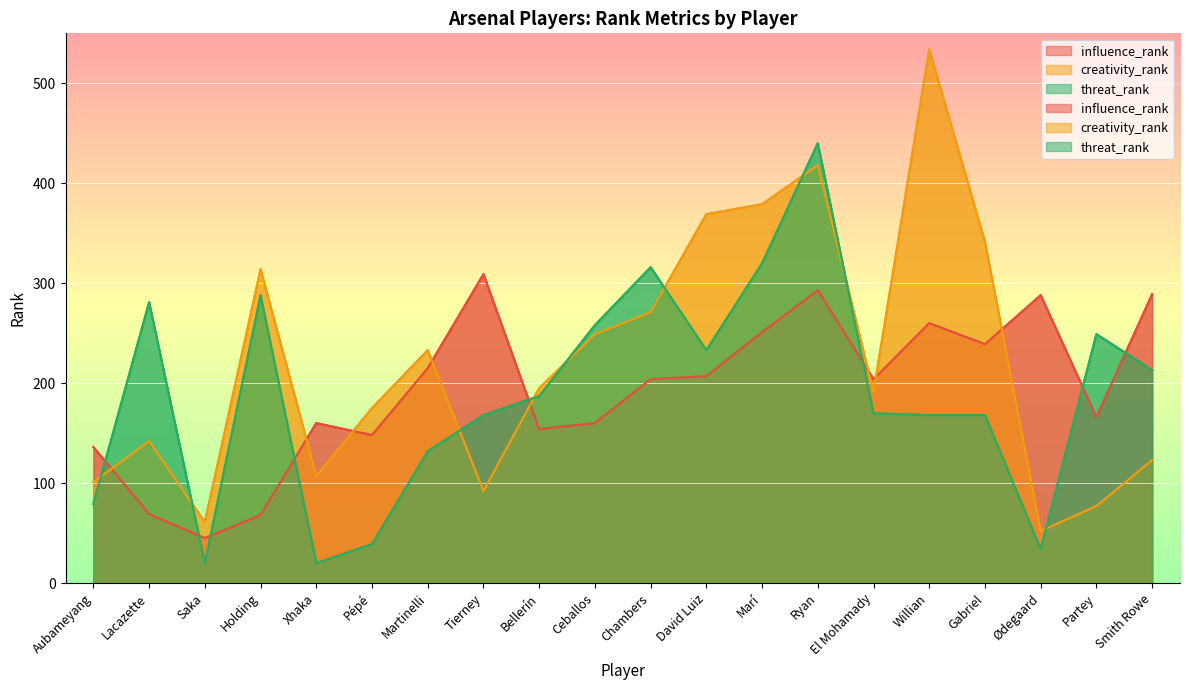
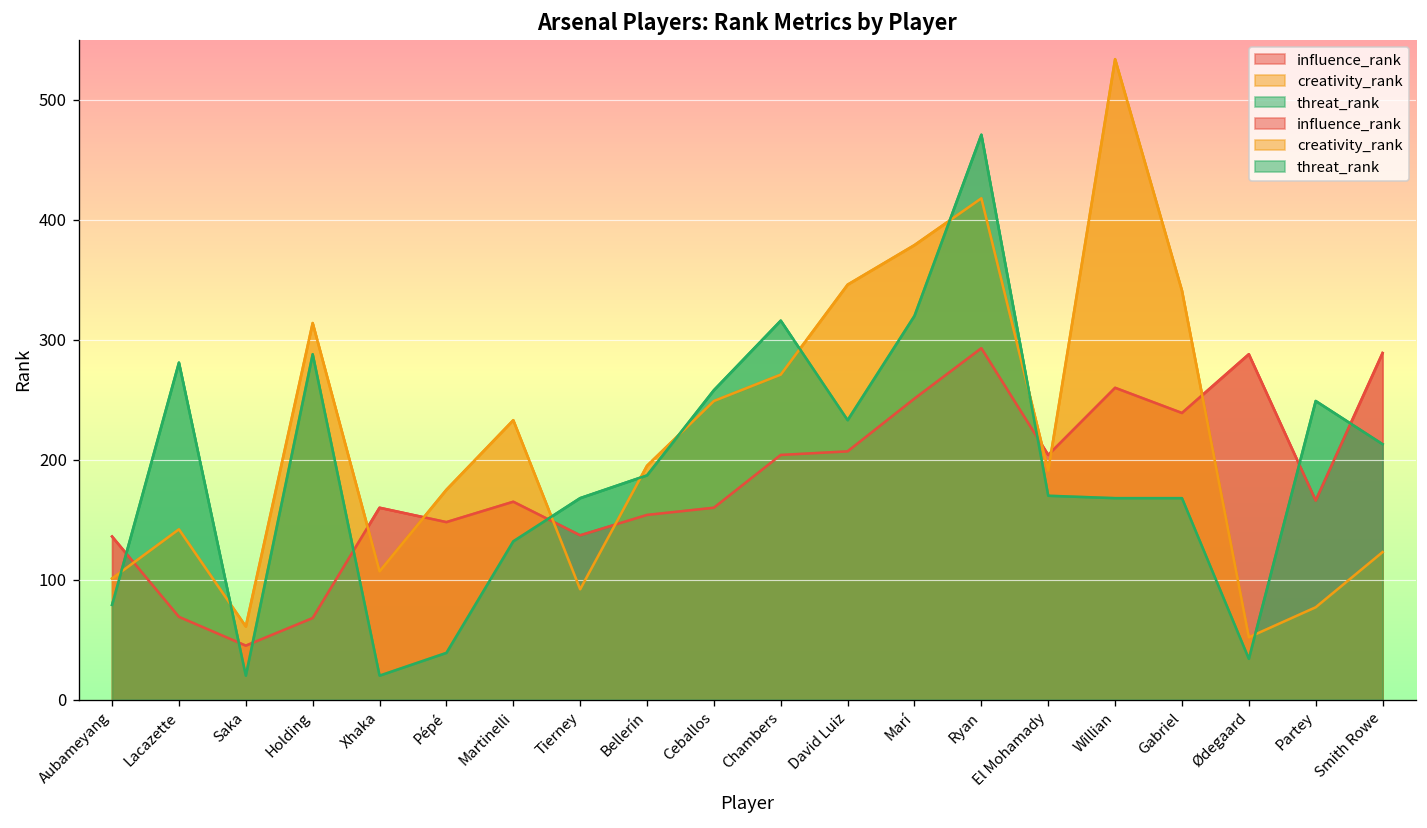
influence_rank, Martinelli: 220 -> 170
influence_rank, Tierney: 310 -> 140
creativity_rank, David Luiz: 370 -> 350
threat_rank, Ryan: 440 -> 470
